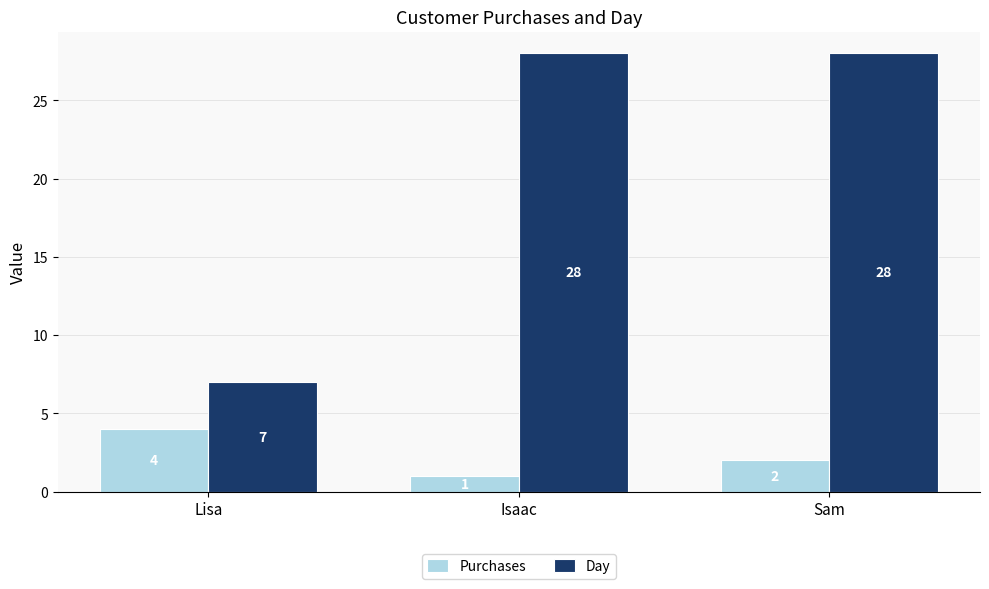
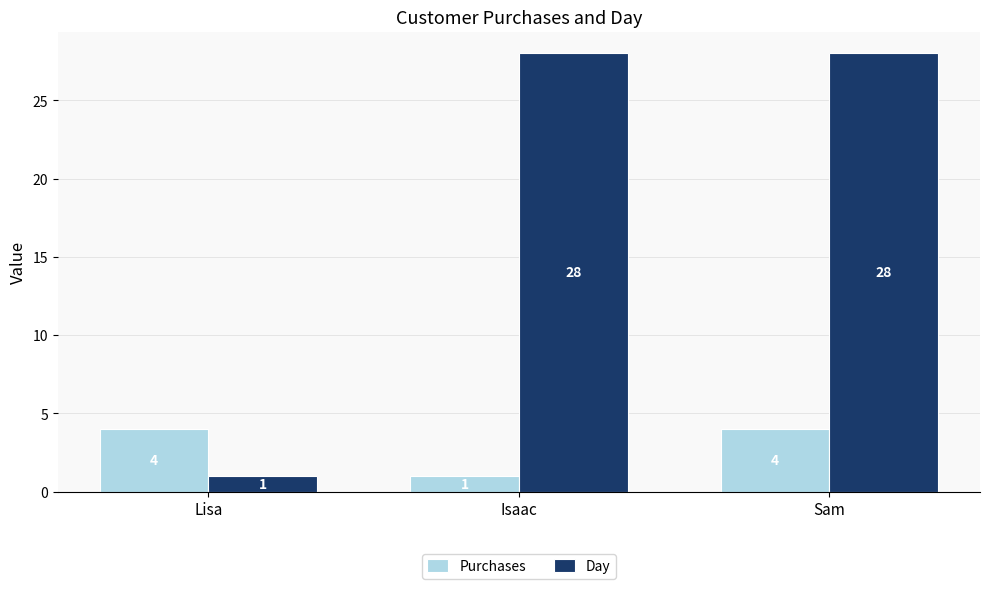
Day, Lisa: 7 -> 1
Purchases, Sam: 2 -> 4
